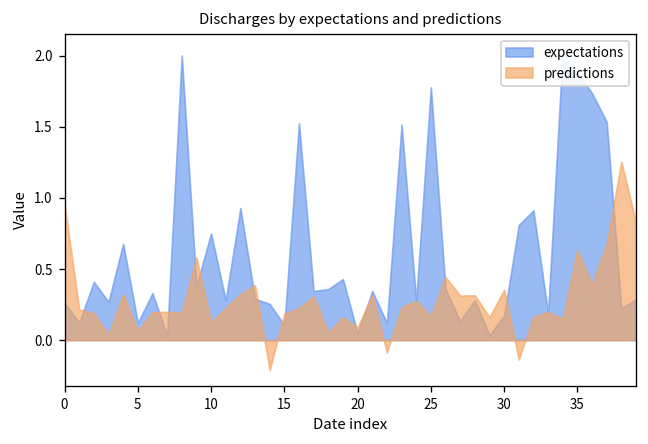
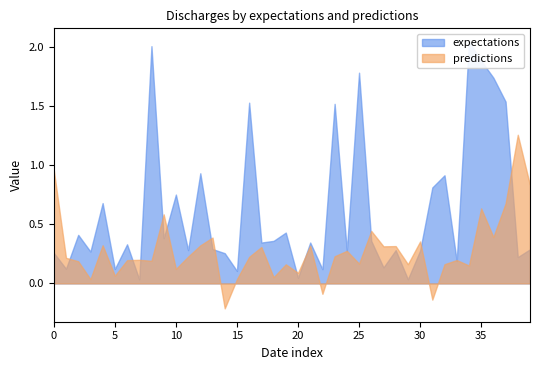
predictions, 15: 0.19 -> 0.04
expectations, 30: 0.17 -> 0.28
